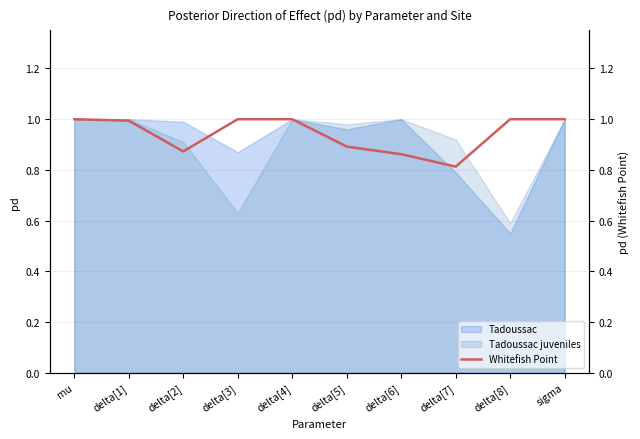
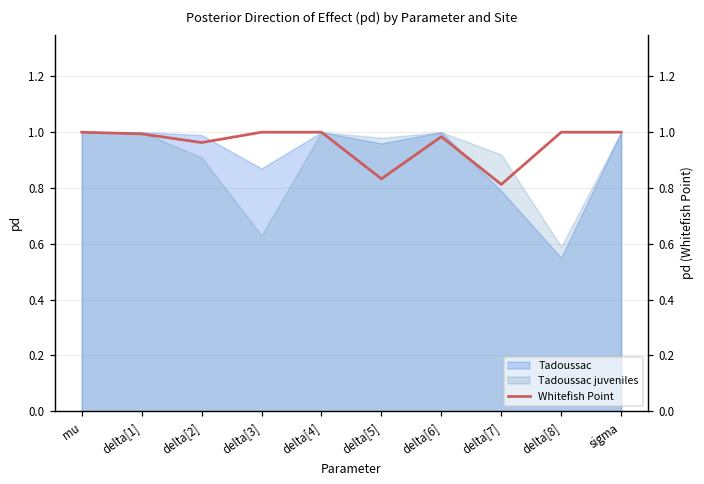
Whitefish Point, delta[2]: 0.87 -> 0.96
Whitefish Point, delta[5]: 0.89 -> 0.83
Whitefish Point, delta[6]: 0.86 -> 0.98
